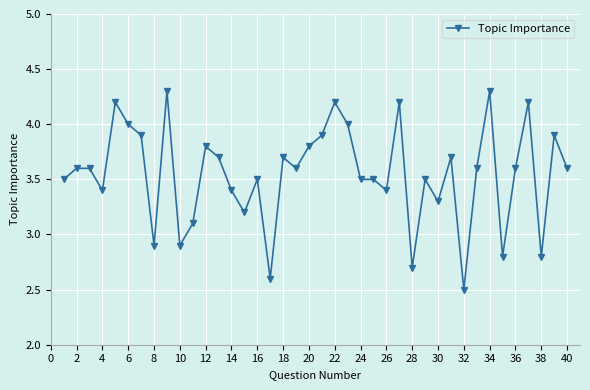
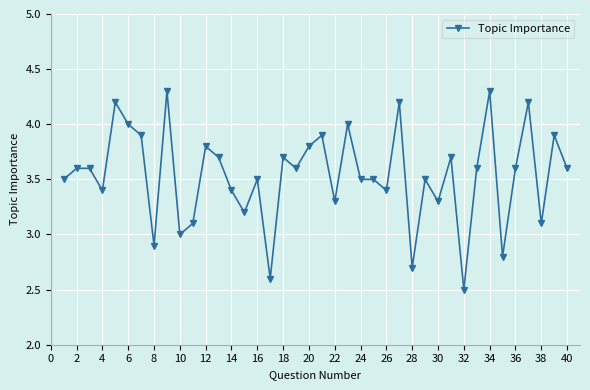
10: 2.9 -> 3.0
22: 4.2 -> 3.3
38: 2.8 -> 3.1
